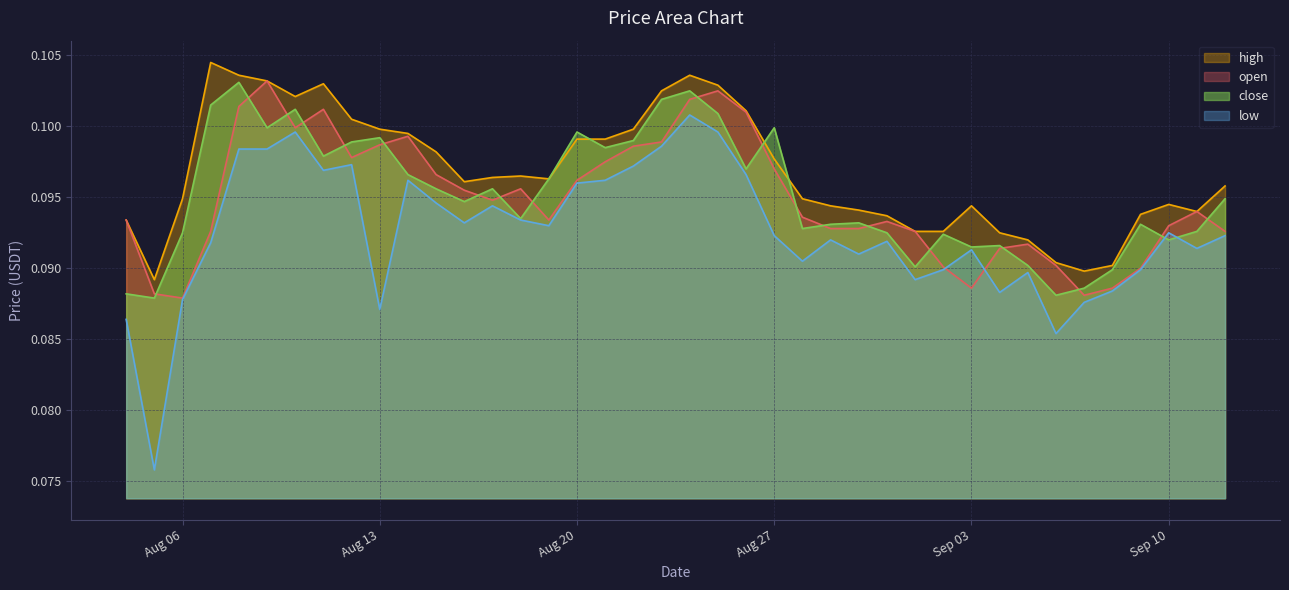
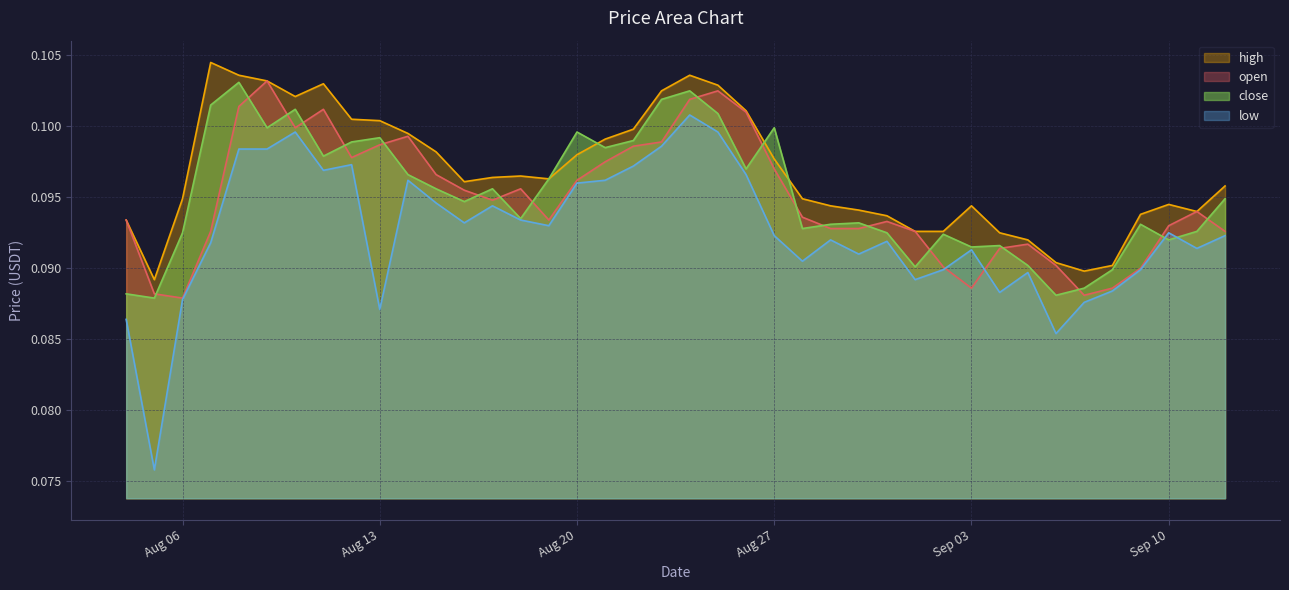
high, Aug 13: 0.0998 -> 0.1004
high, Aug 20: 0.0991 -> 0.0980
